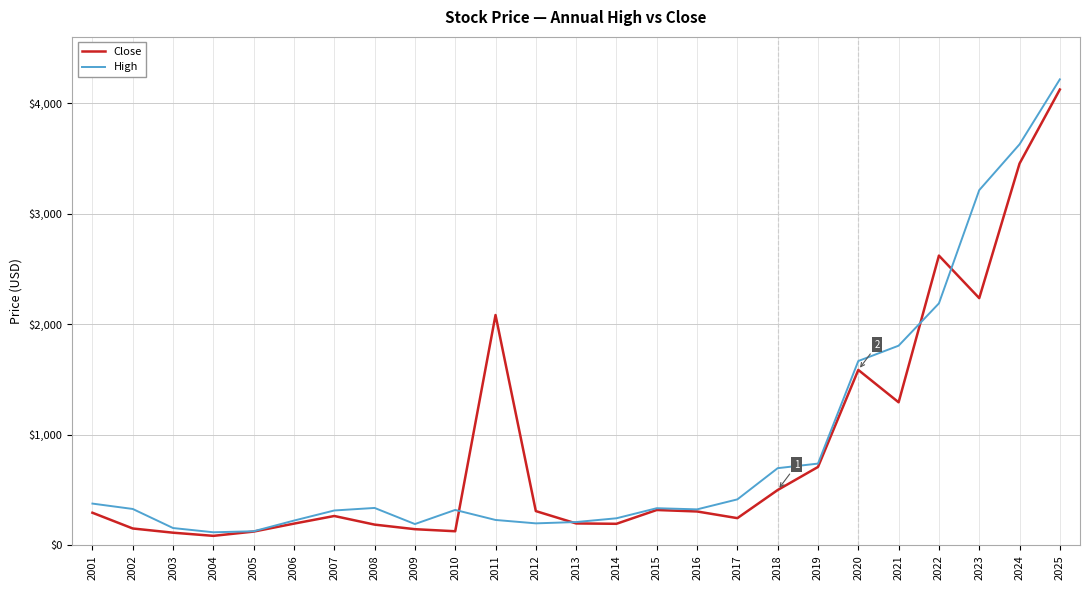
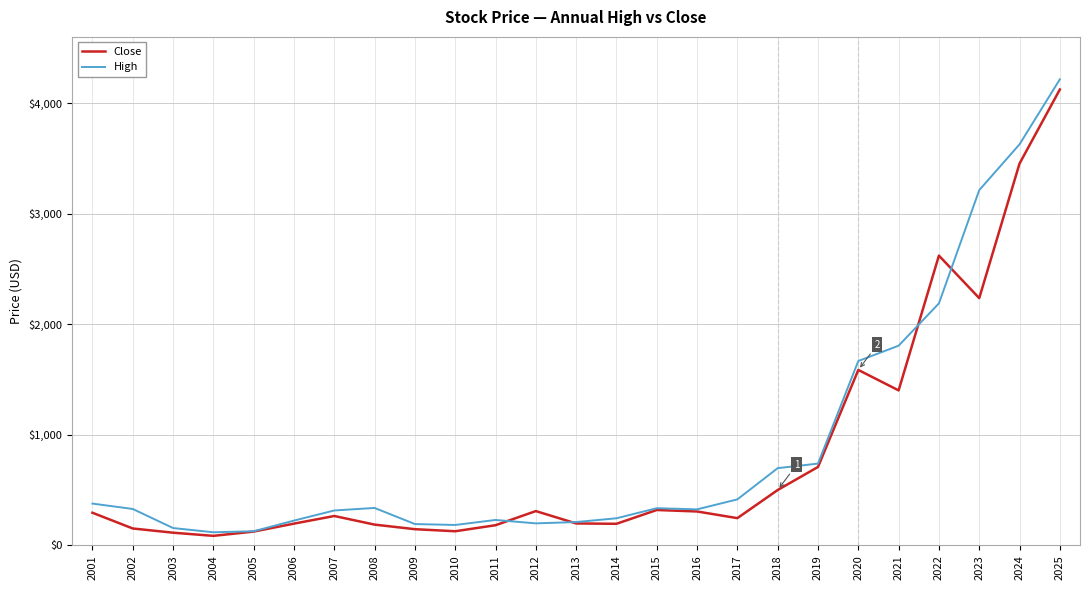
High, 2010: $320 -> $180
Close, 2011: $2,080 -> $180
Close, 2021: $1,290 -> $1,400
